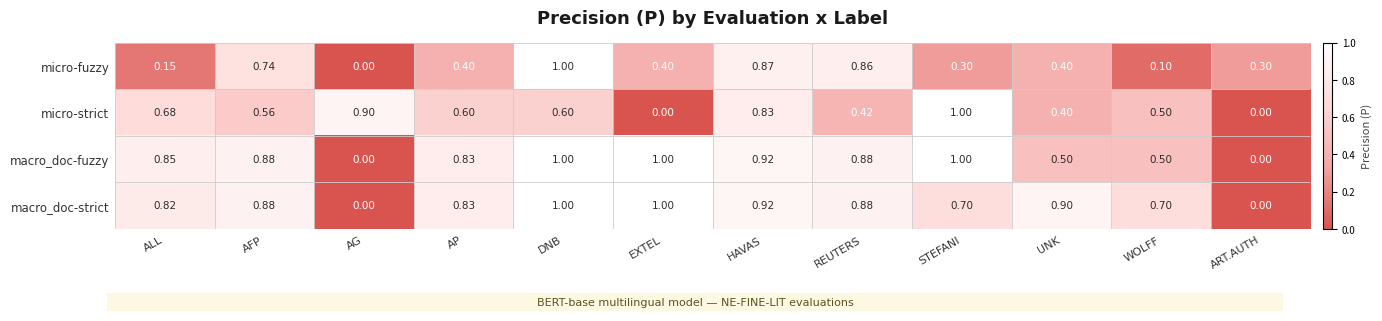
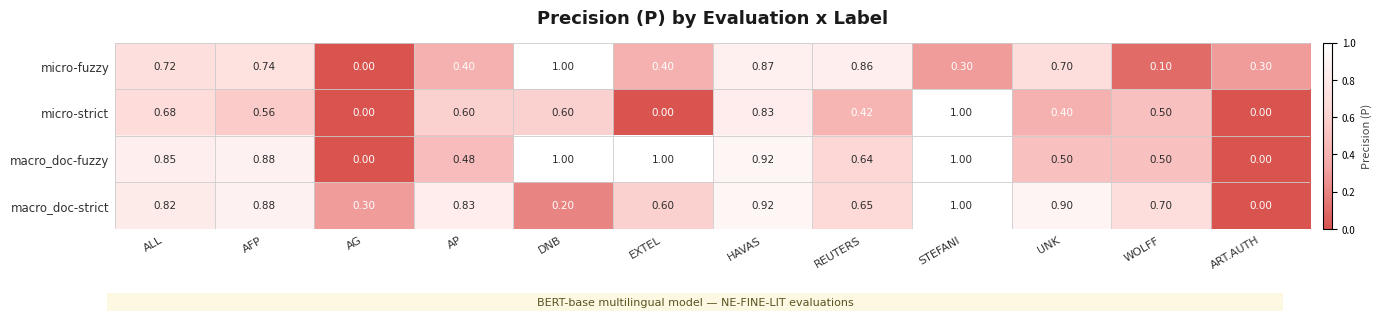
micro-fuzzy, ALL: 0.15 -> 0.72
micro-fuzzy, UNK: 0.40 -> 0.70
micro-strict, AG: 0.90 -> 0.00
macro_doc-fuzzy, AP: 0.83 -> 0.48
macro_doc-fuzzy, REUTERS: 0.88 -> 0.64
macro_doc-strict, AG: 0.00 -> 0.30
macro_doc-strict, DNB: 1.00 -> 0.20
macro_doc-strict, EXTEL: 1.00 -> 0.60
macro_doc-strict, REUTERS: 0.88 -> 0.65
macro_doc-strict, STEFANI: 0.70 -> 1.00
